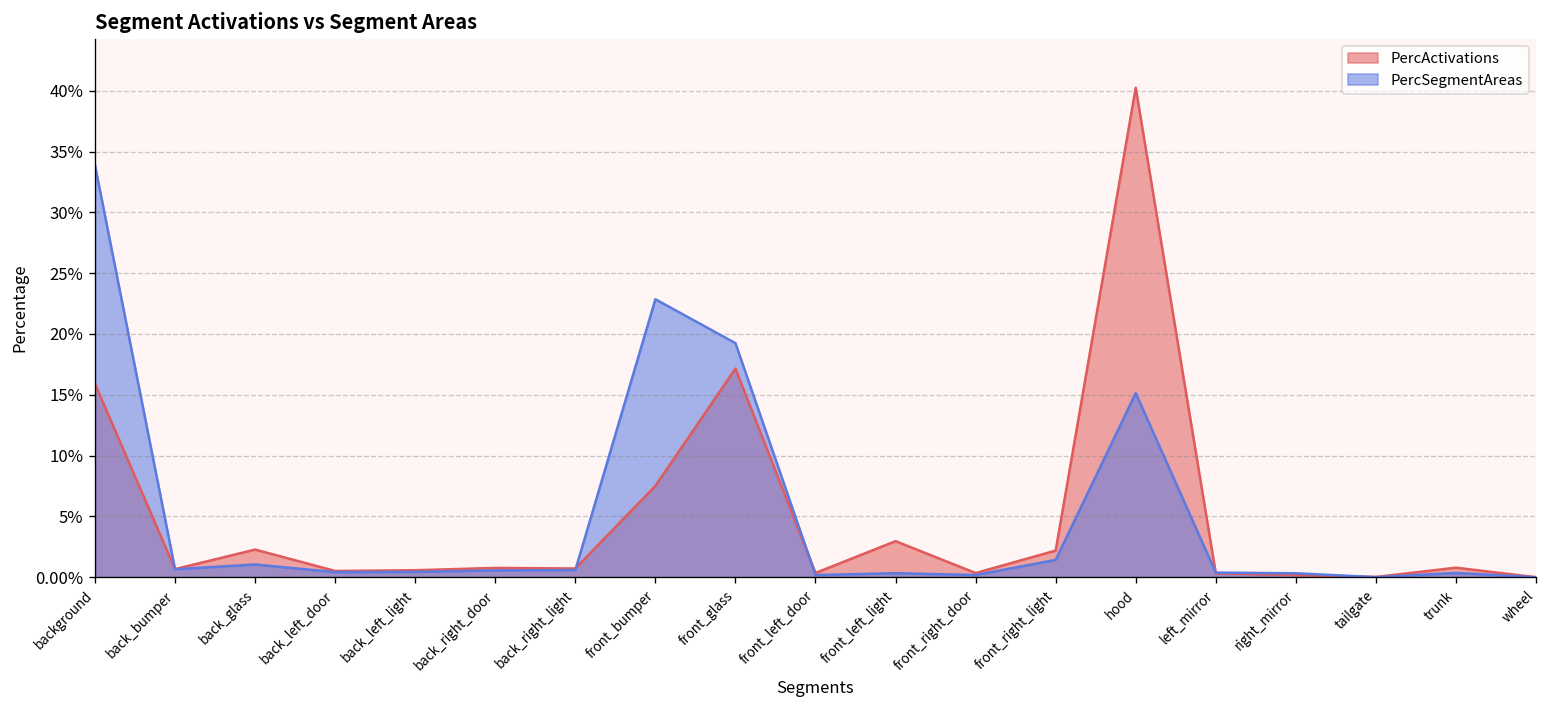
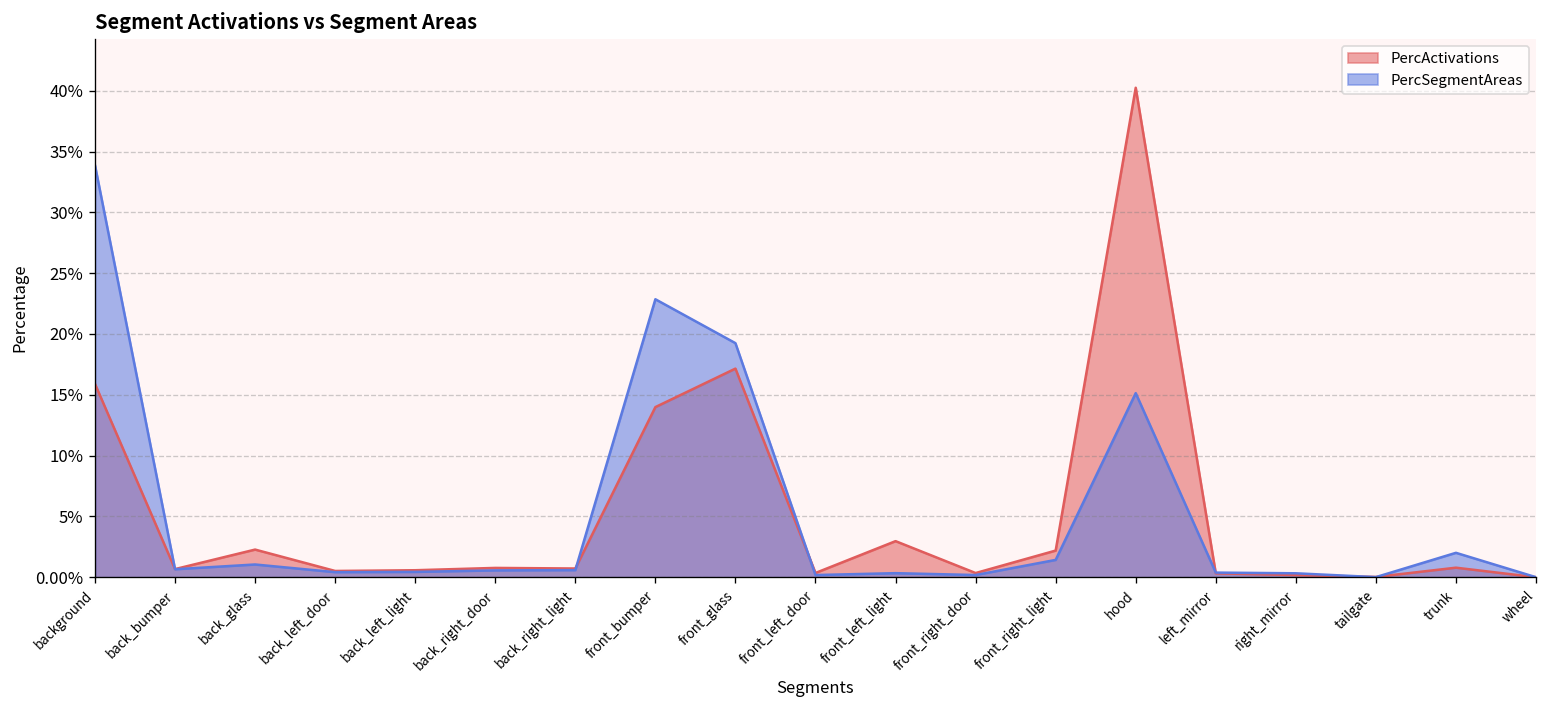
PercActivations, front_bumper: 7.5% -> 14.0%
PercSegmentAreas, trunk: 0.4% -> 2.0%
